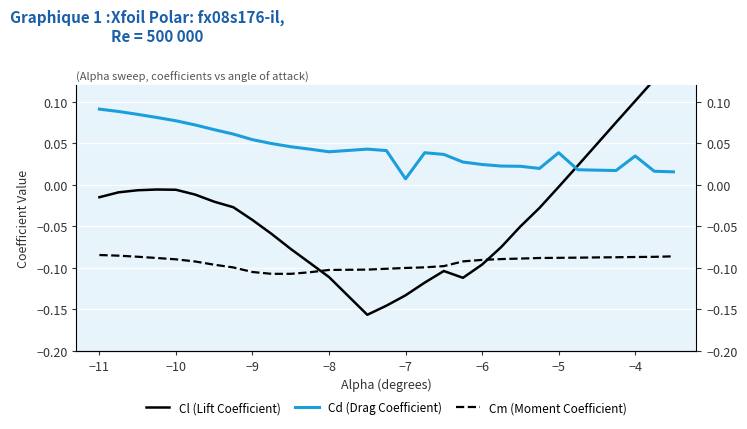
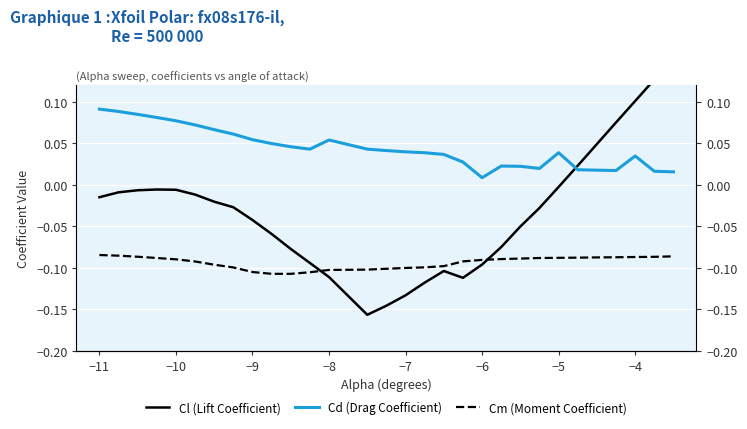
Cd (Drag Coefficient), −8: 0.04 -> 0.05
Cd (Drag Coefficient), −7: 0.01 -> 0.04
Cd (Drag Coefficient), −6: 0.02 -> 0.01
